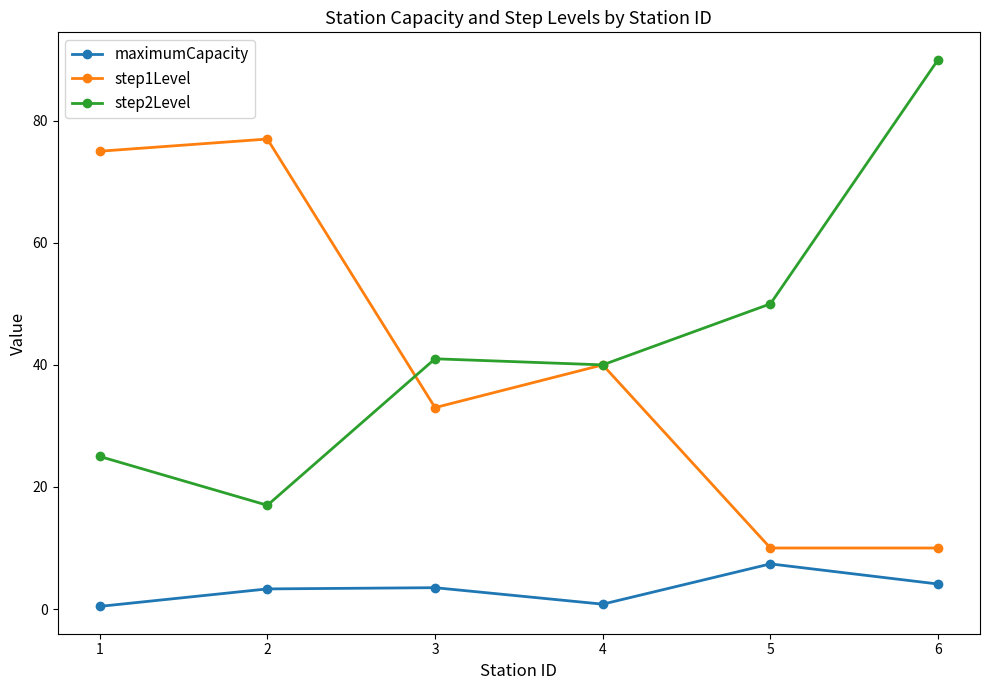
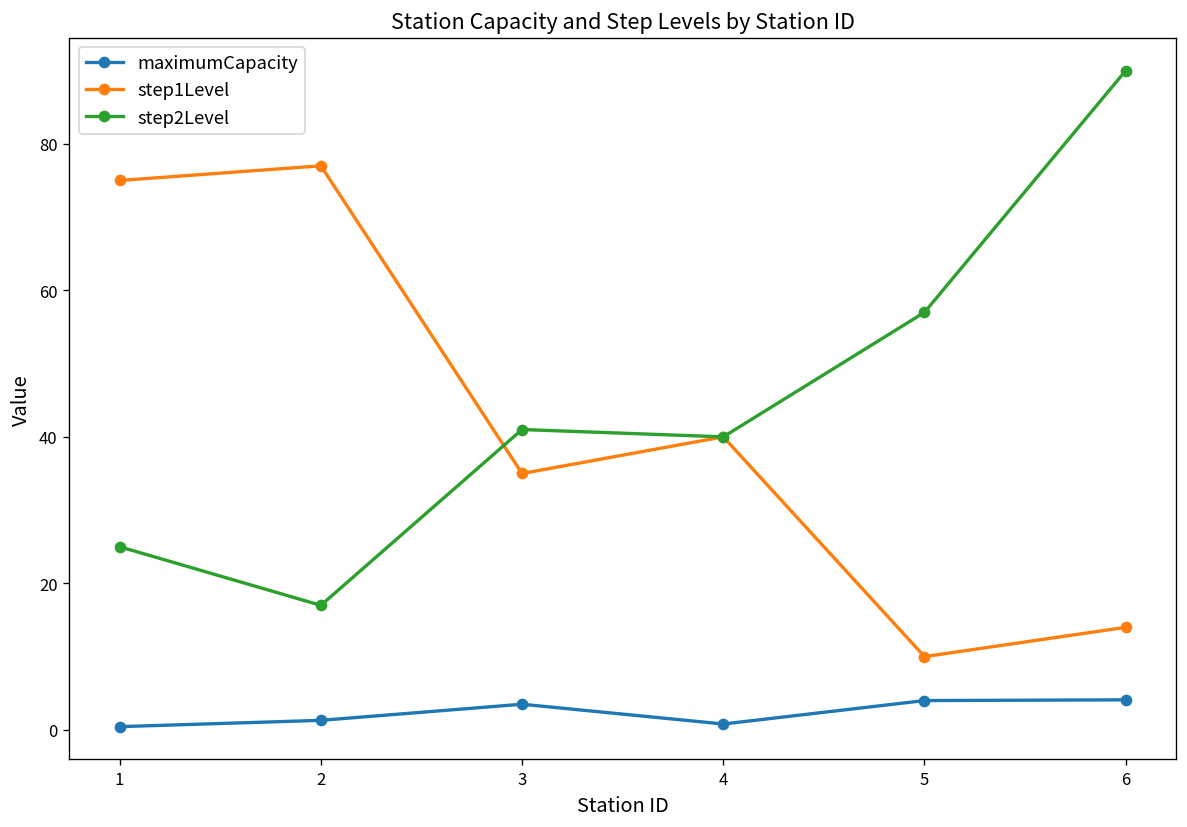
maximumCapacity, 2: 3 -> 1
step1Level, 3: 33 -> 35
maximumCapacity, 5: 7 -> 4
step2Level, 5: 50 -> 57
step1Level, 6: 10 -> 14
